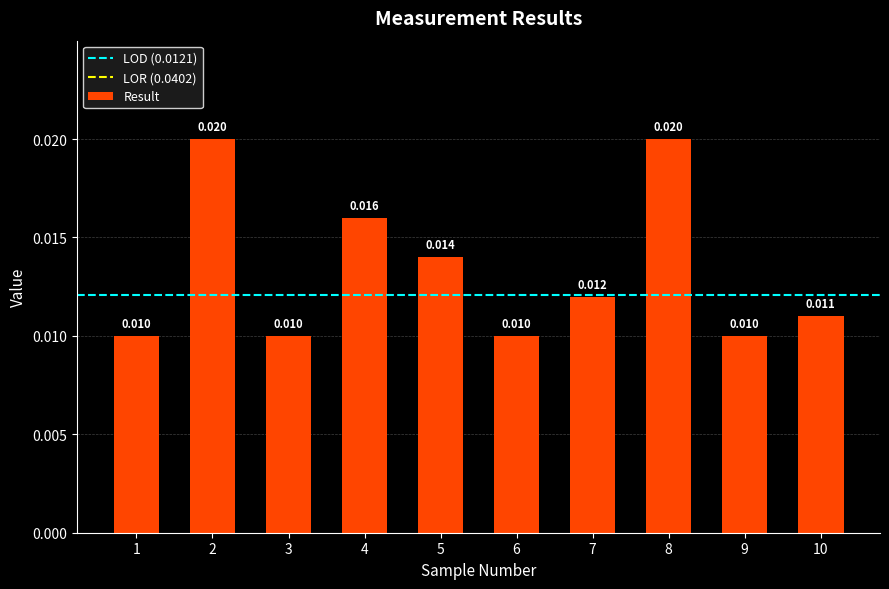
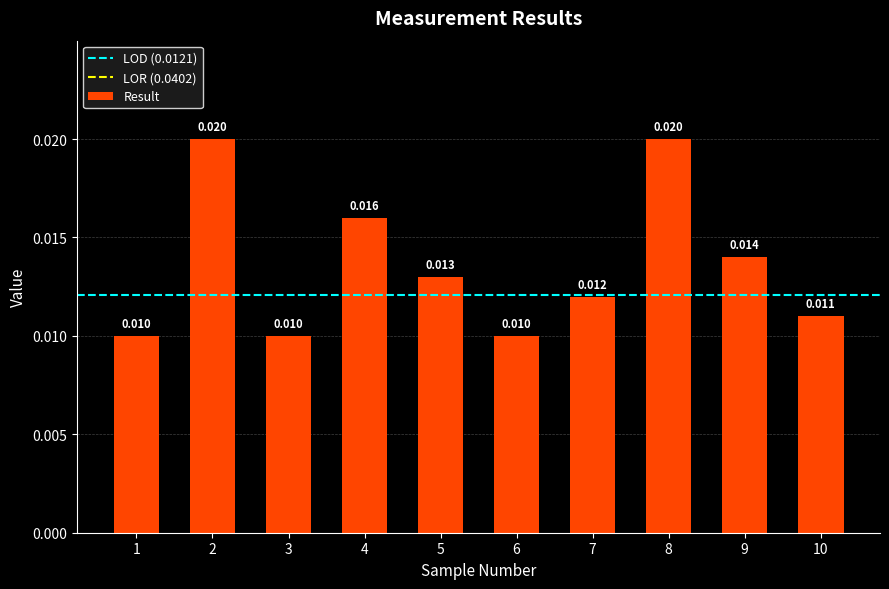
5: 0.014 -> 0.013
9: 0.010 -> 0.014
